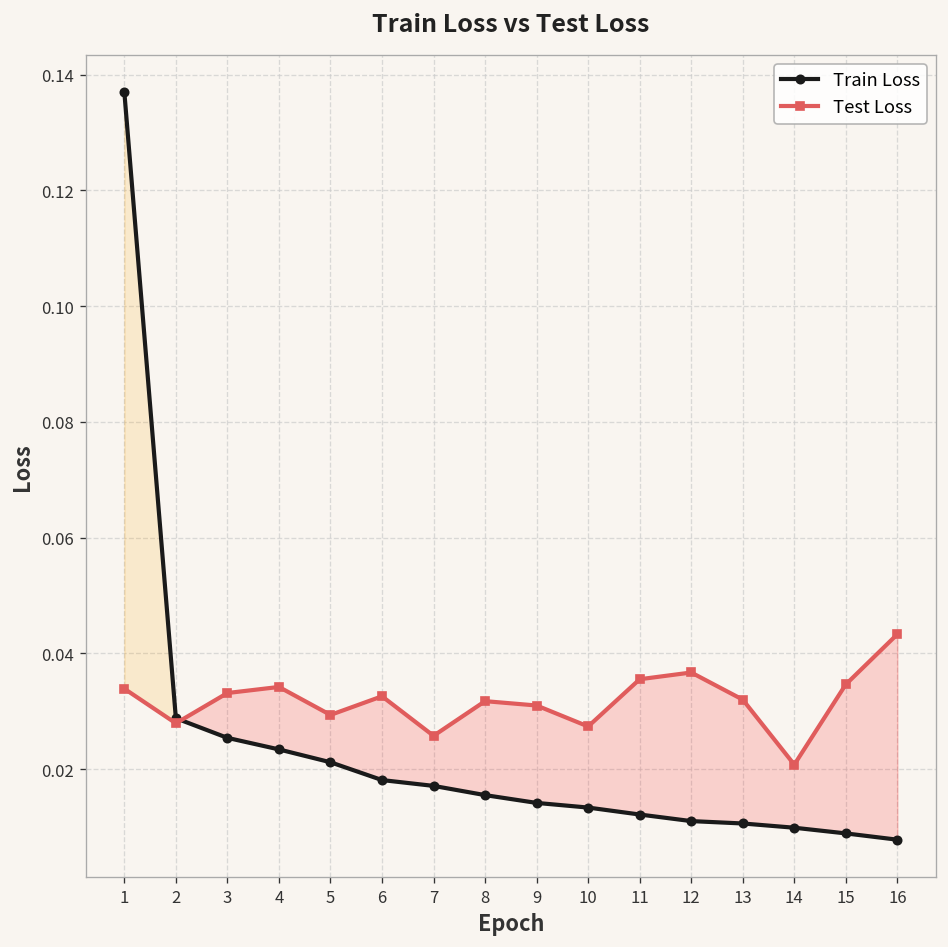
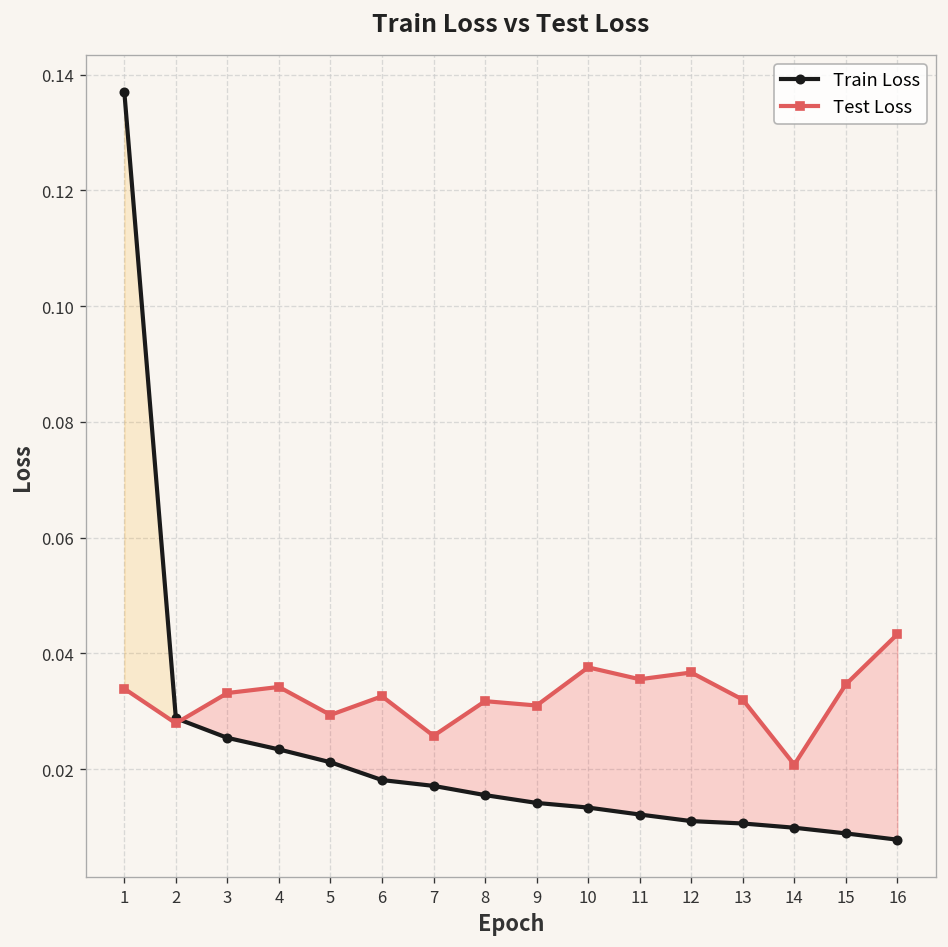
Test Loss, 10: 0.027 -> 0.038
